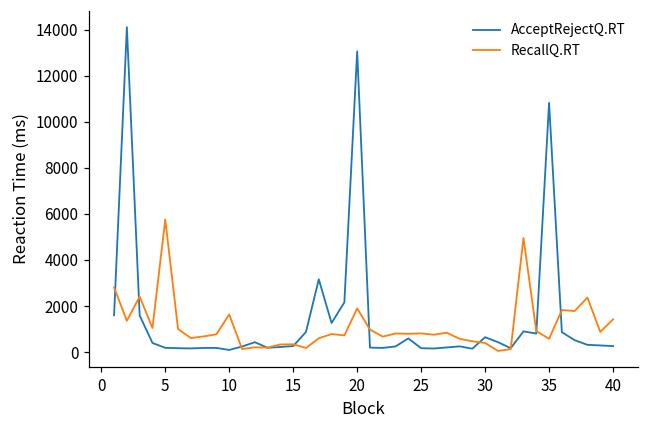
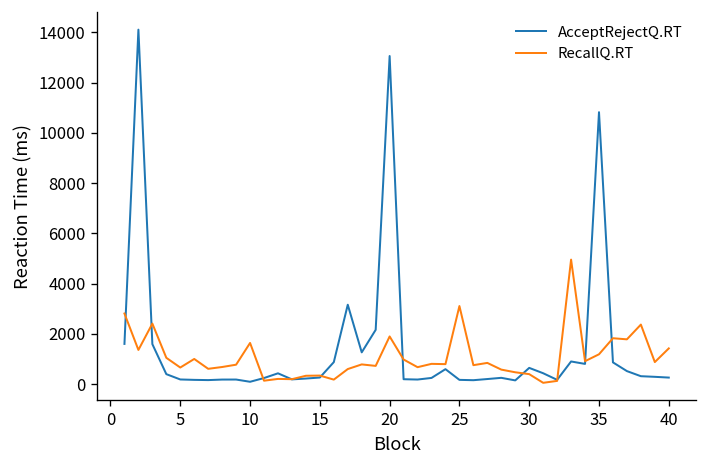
RecallQ.RT, 5: 5800 -> 700
RecallQ.RT, 25: 800 -> 3100
RecallQ.RT, 35: 600 -> 1200
